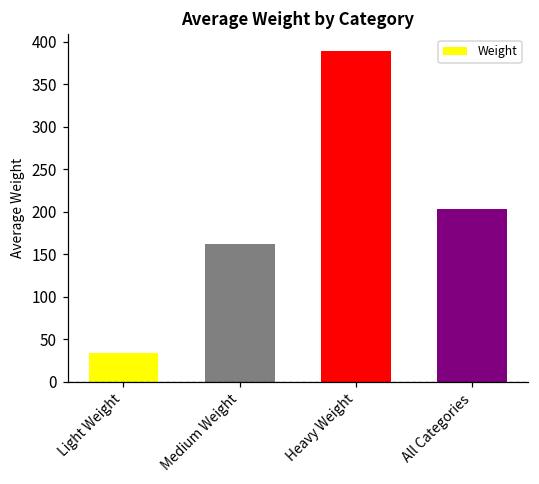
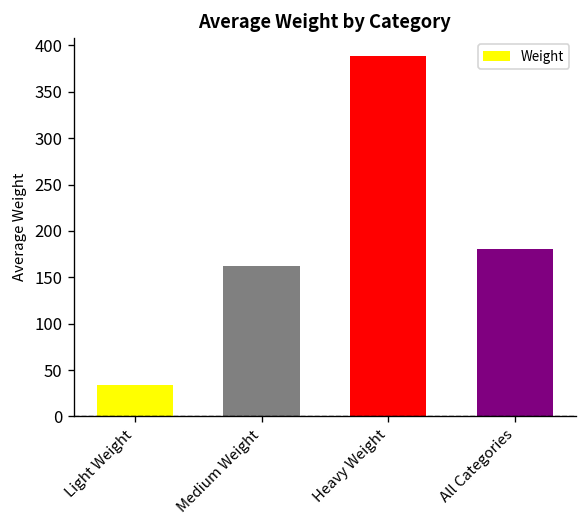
All Categories: 200 -> 180
